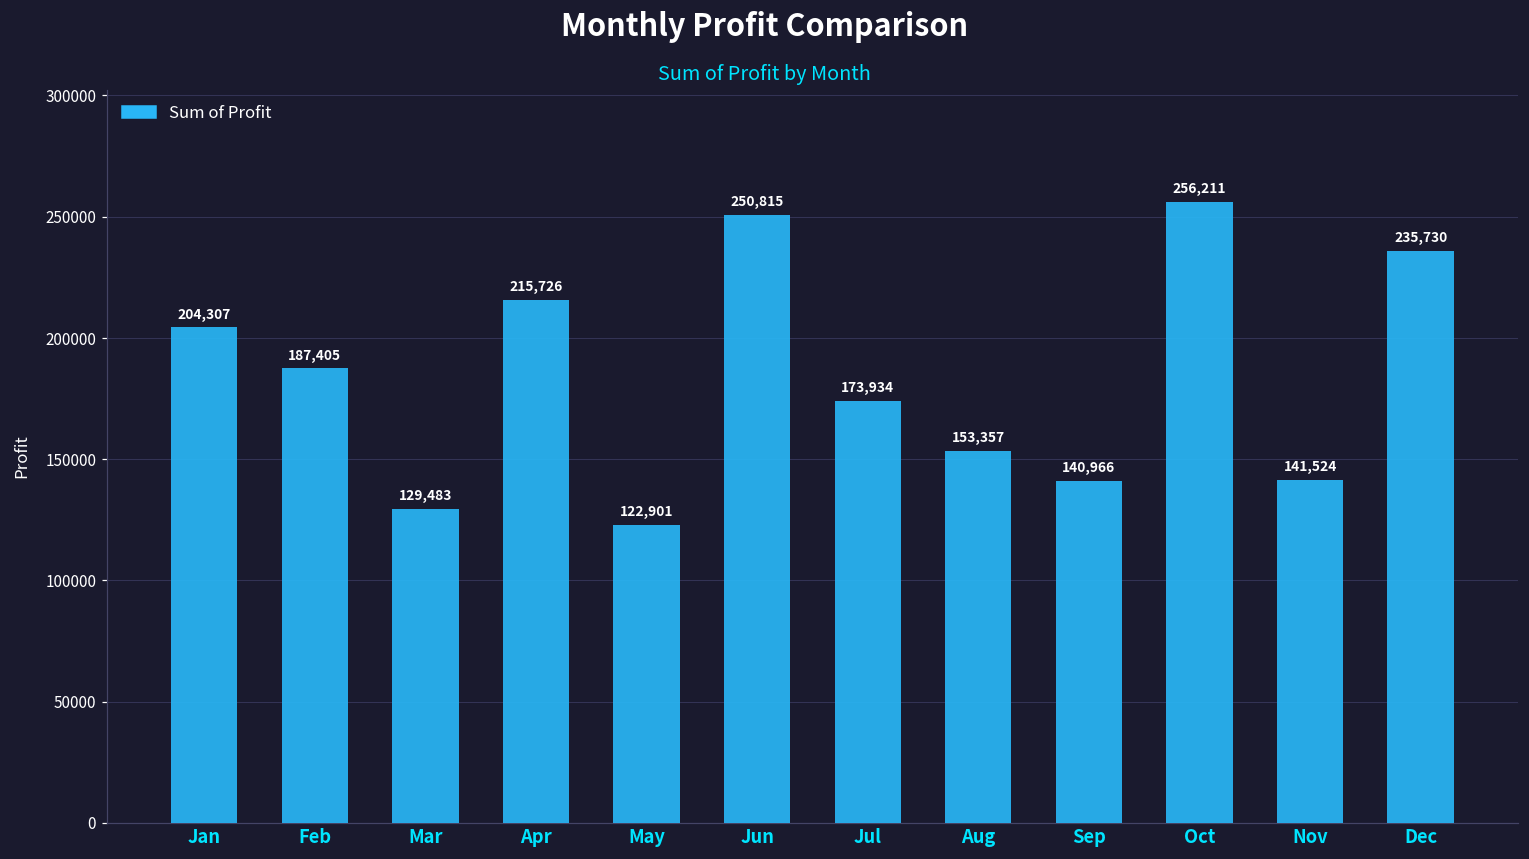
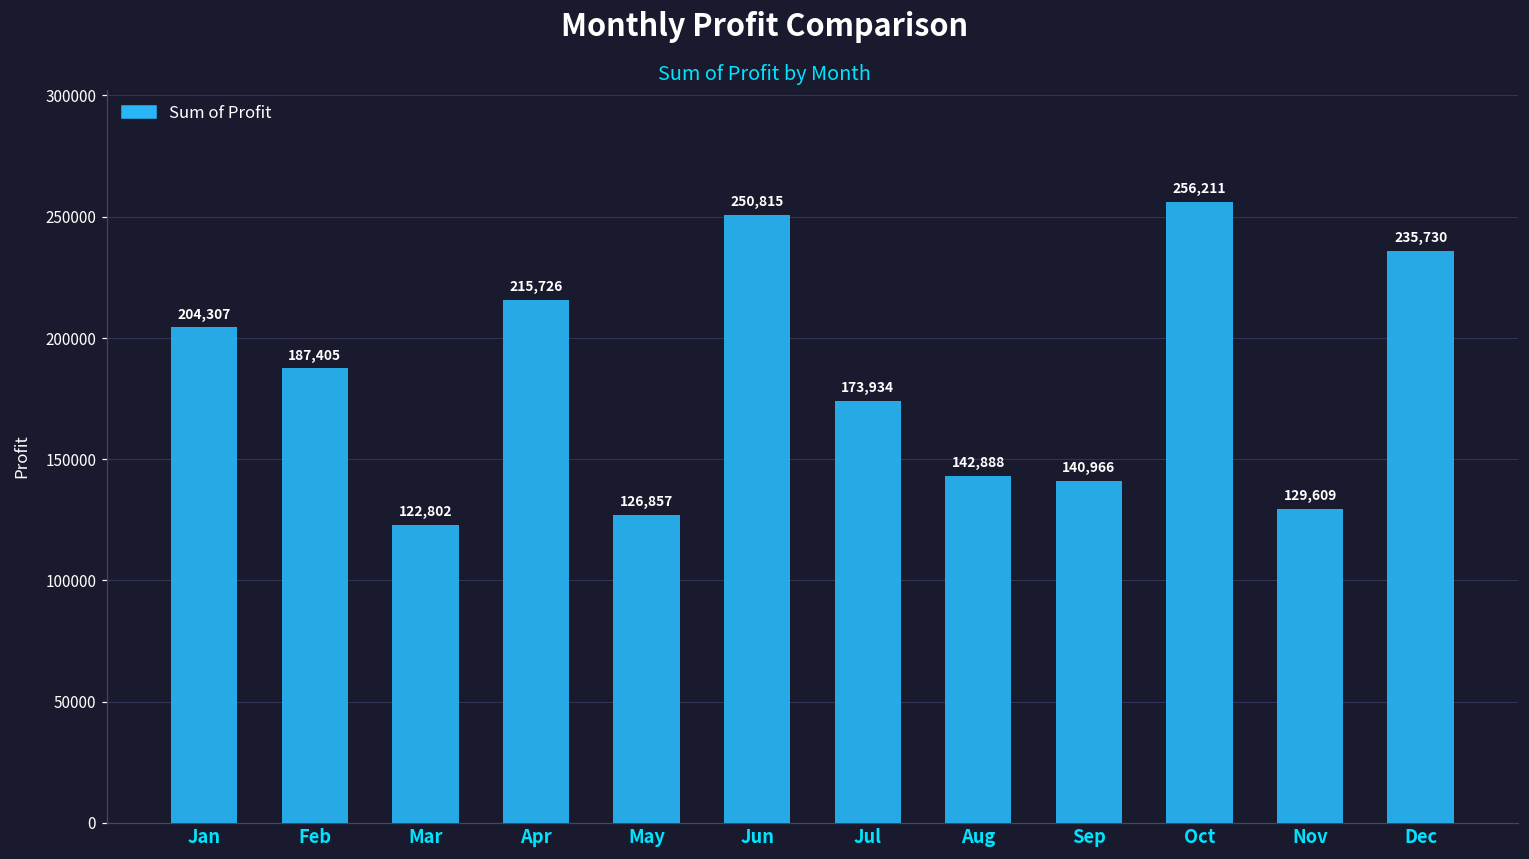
Mar: 129,483 -> 122,802
May: 122,901 -> 126,857
Aug: 153,357 -> 142,888
Nov: 141,524 -> 129,609
